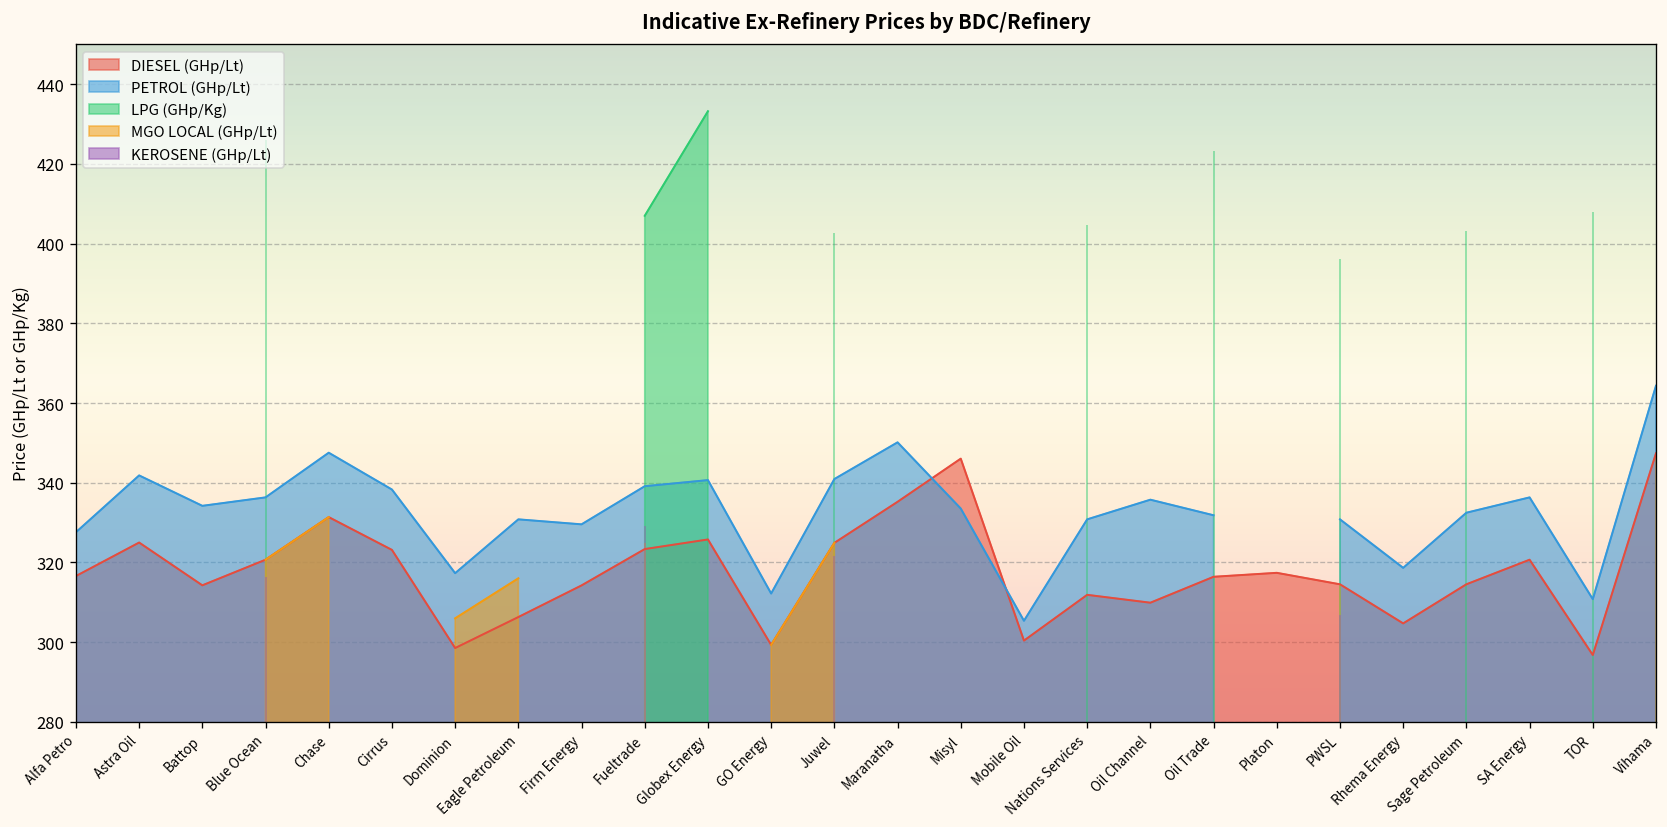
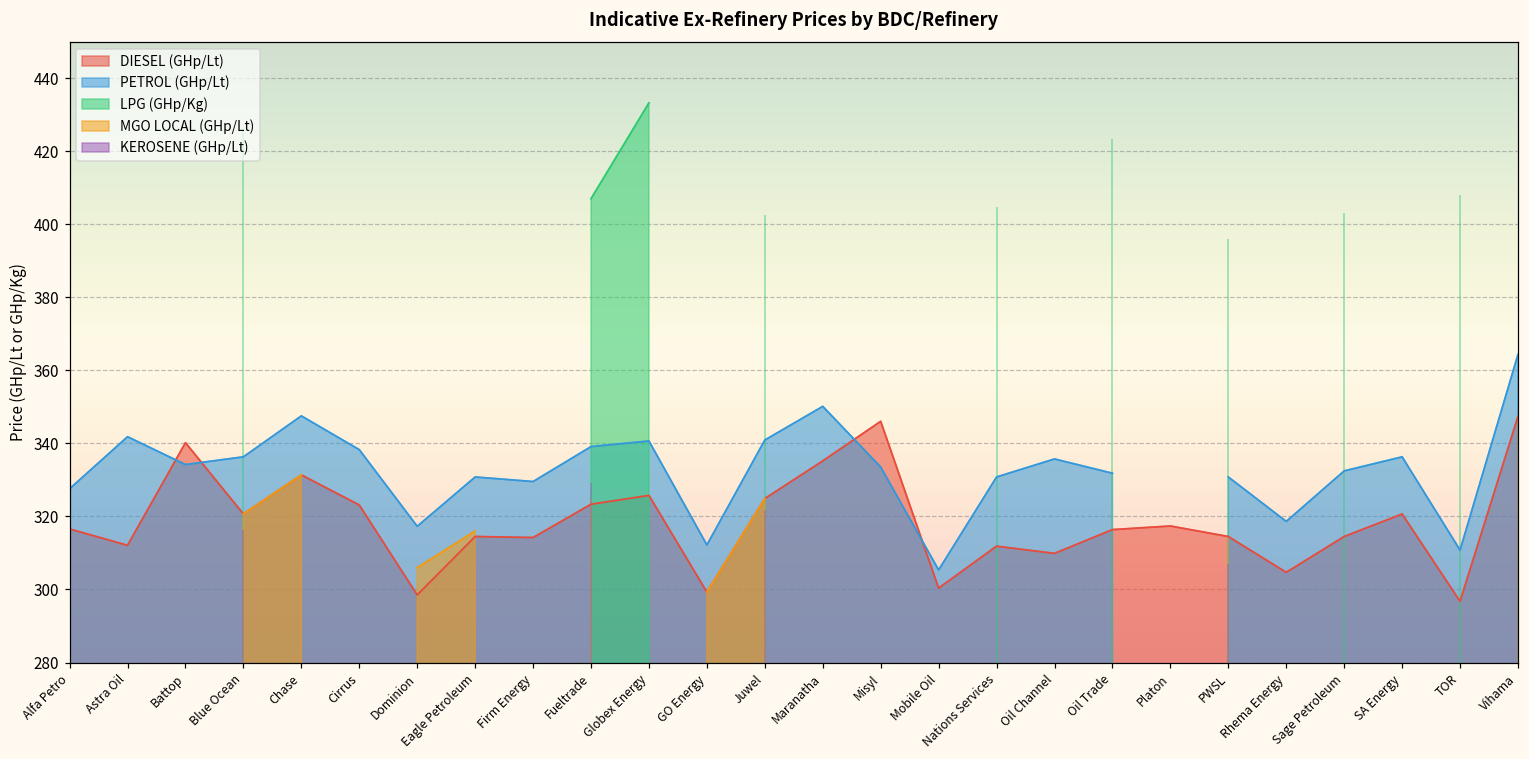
DIESEL (GHp/Lt), Astra Oil: 325 -> 312
DIESEL (GHp/Lt), Battop: 314 -> 340
DIESEL (GHp/Lt), Eagle Petroleum: 306 -> 315
